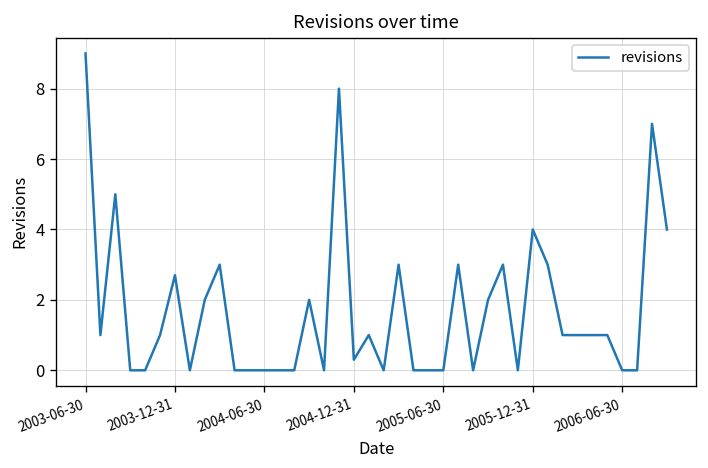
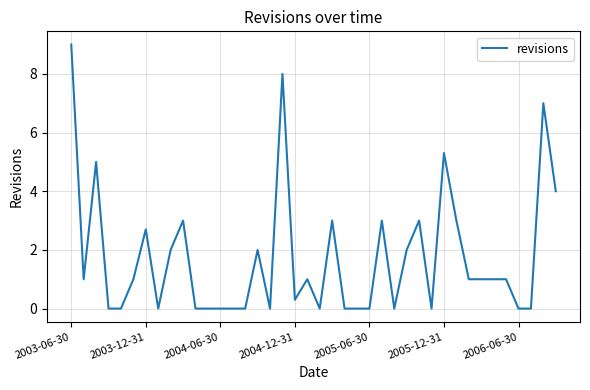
2005-12-31: 4.0 -> 5.3
